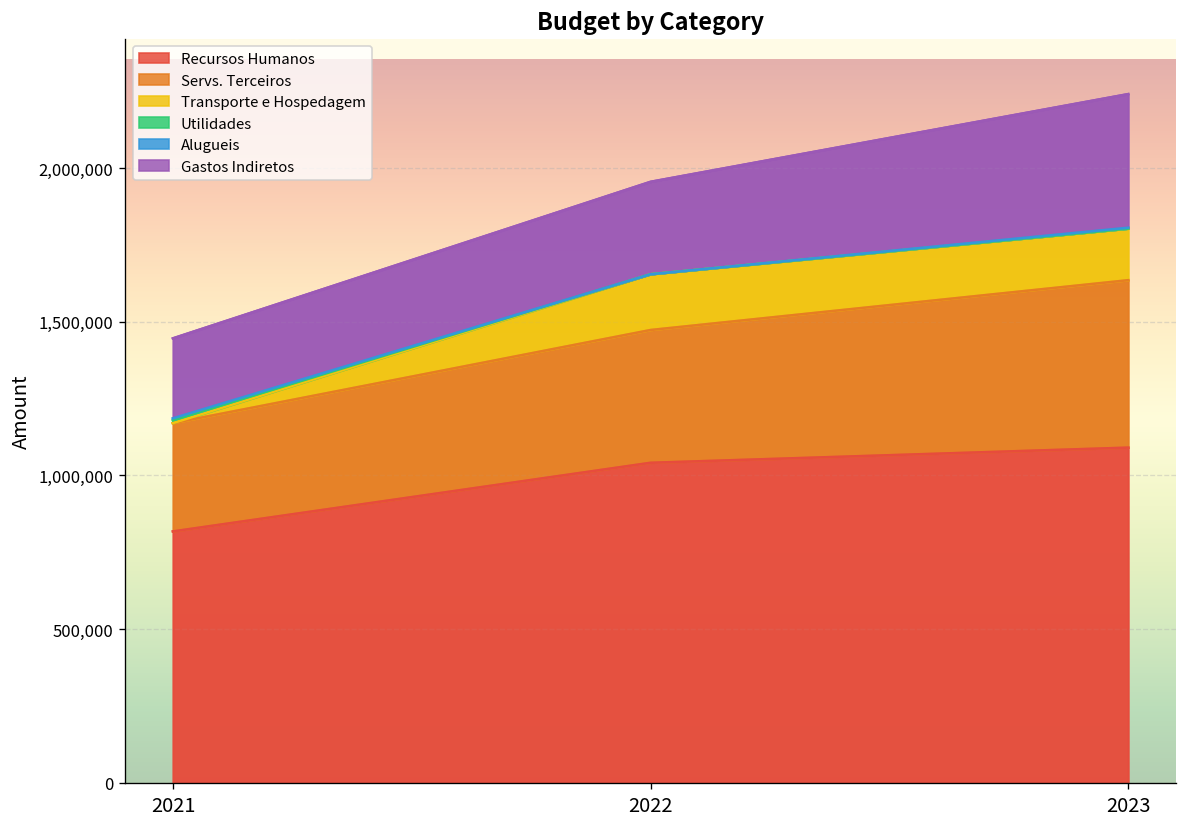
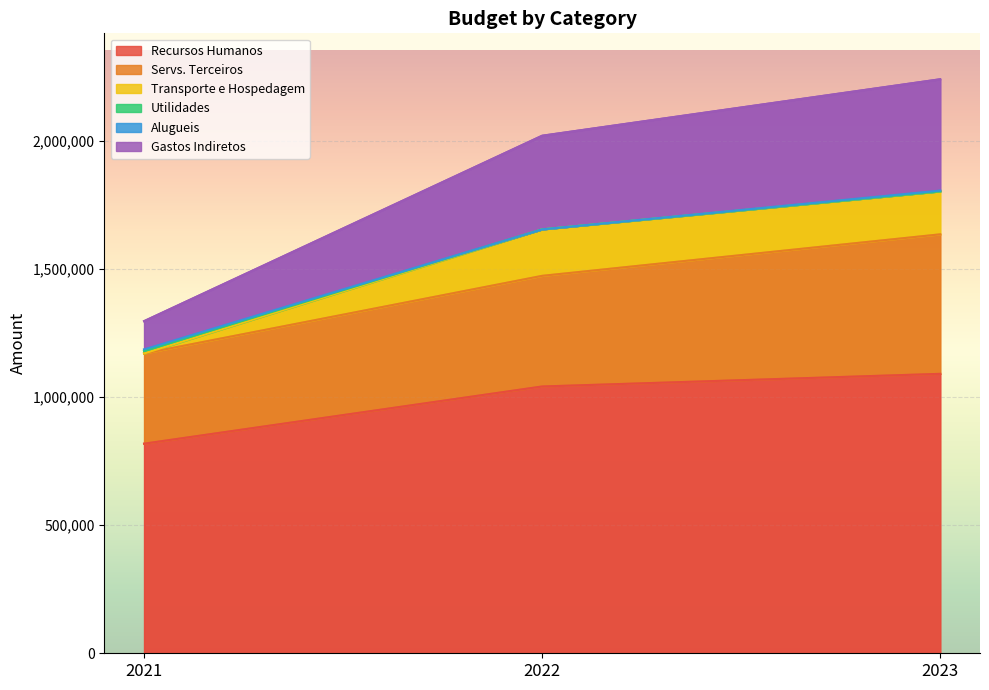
Gastos Indiretos, 2021: 260,000 -> 110,000
Gastos Indiretos, 2022: 300,000 -> 370,000
